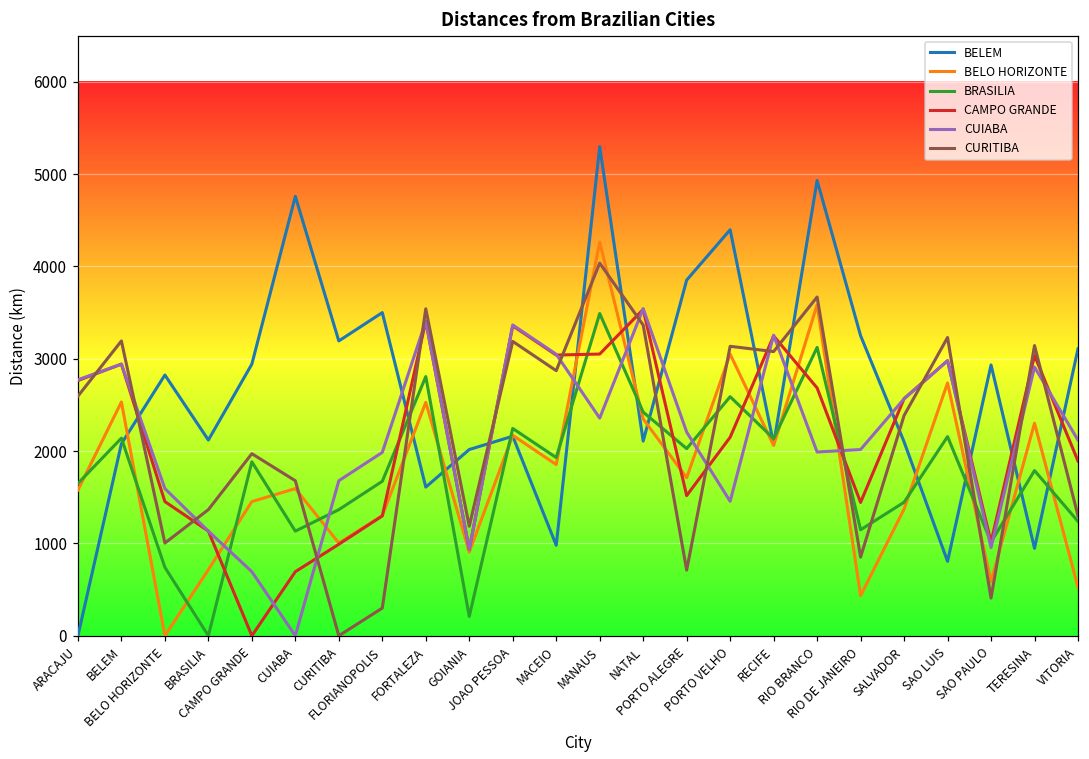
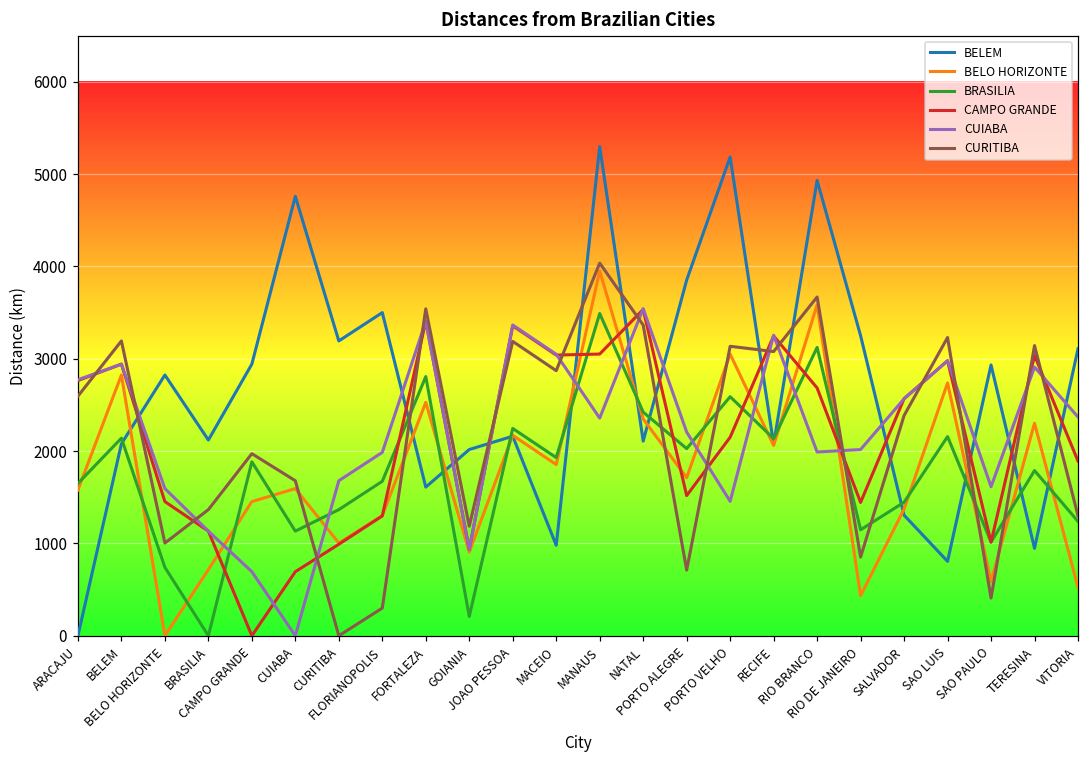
BELO HORIZONTE, BELEM: 2500 -> 2800
BELO HORIZONTE, MANAUS: 4300 -> 4000
BELEM, PORTO VELHO: 4400 -> 5200
BELEM, SALVADOR: 2100 -> 1300
CUIABA, SAO PAULO: 1000 -> 1600
CUIABA, VITORIA: 2100 -> 2400
